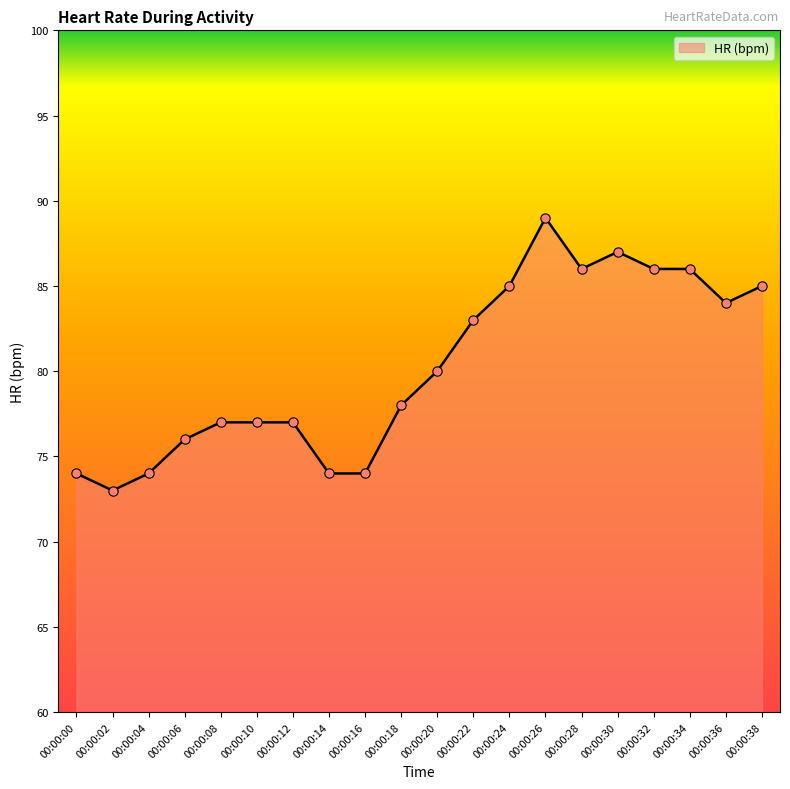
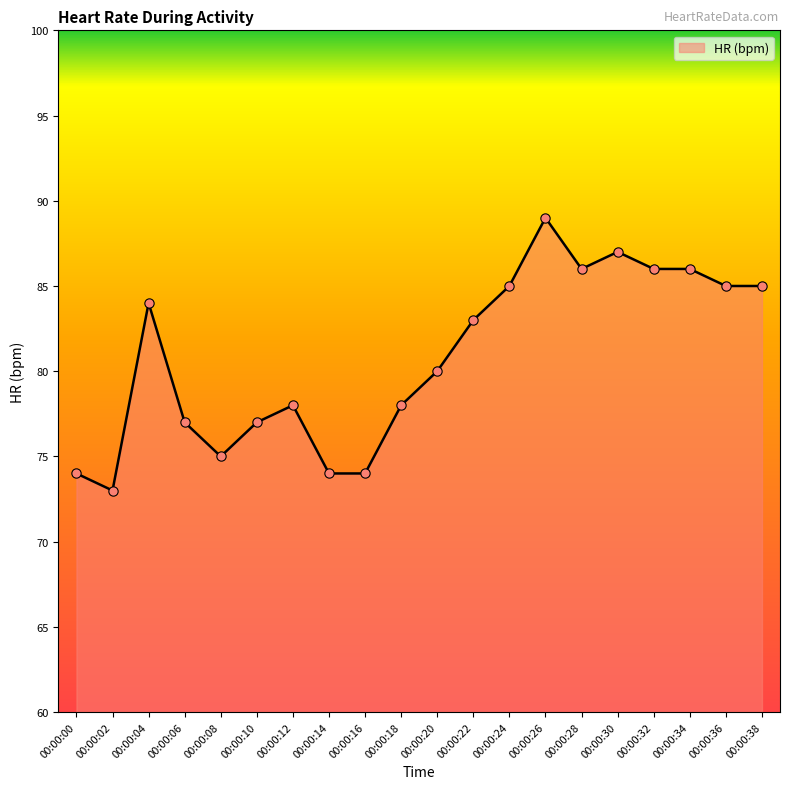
00:00:04: 74 -> 84
00:00:06: 76 -> 77
00:00:08: 77 -> 75
00:00:12: 77 -> 78
00:00:36: 84 -> 85
